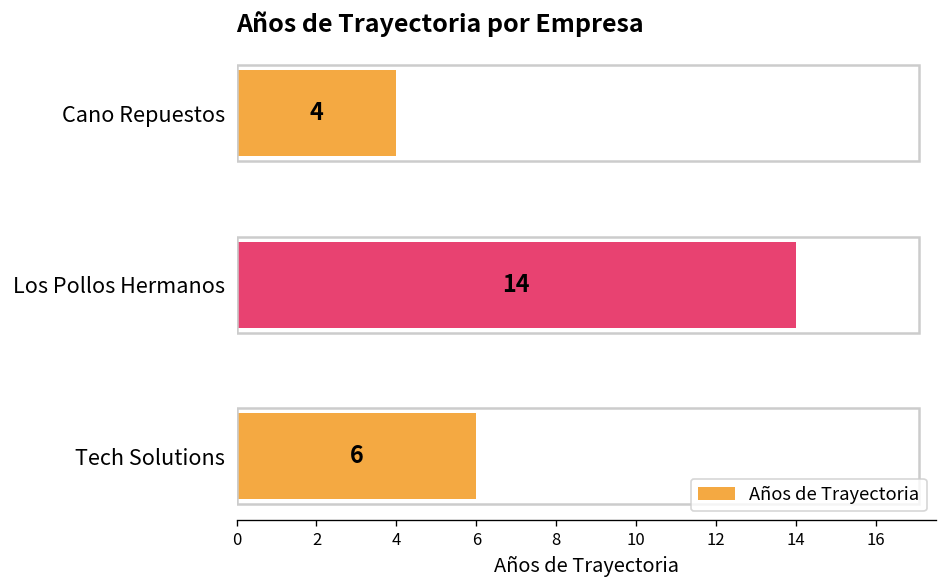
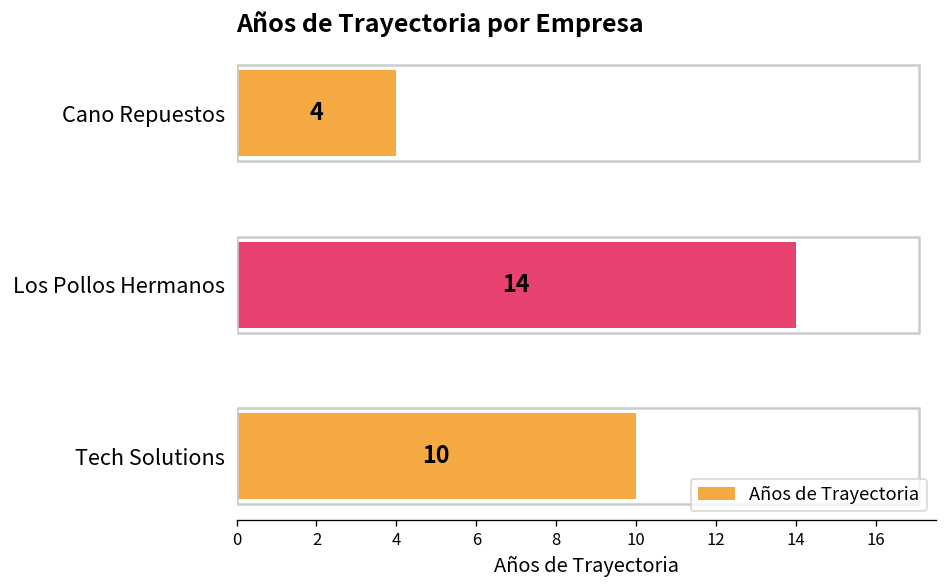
Tech Solutions: 6 -> 10
